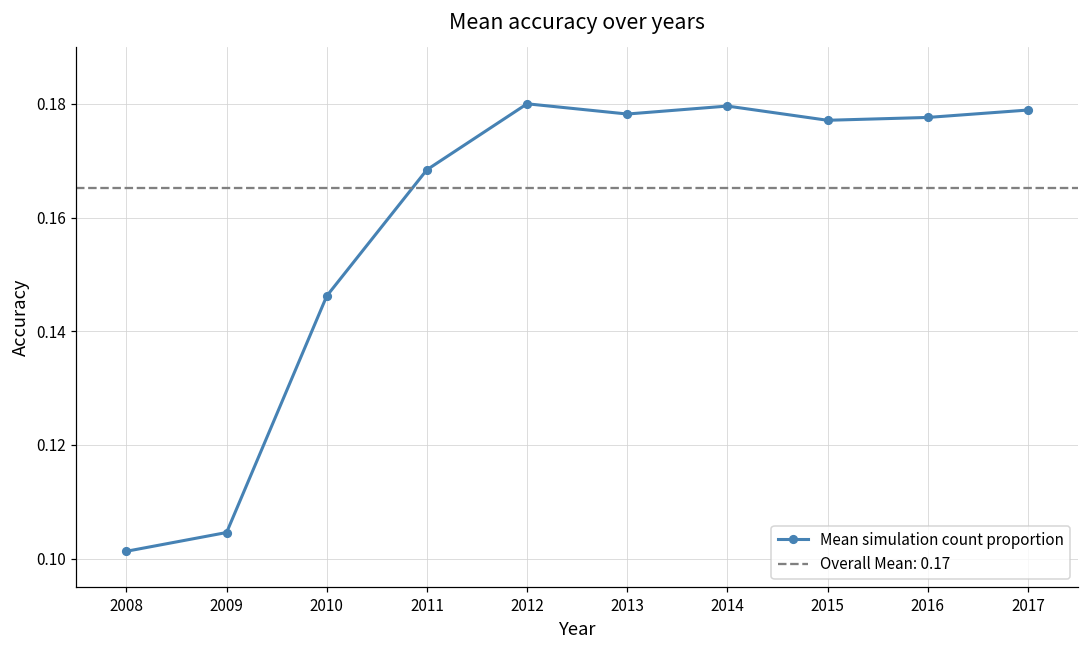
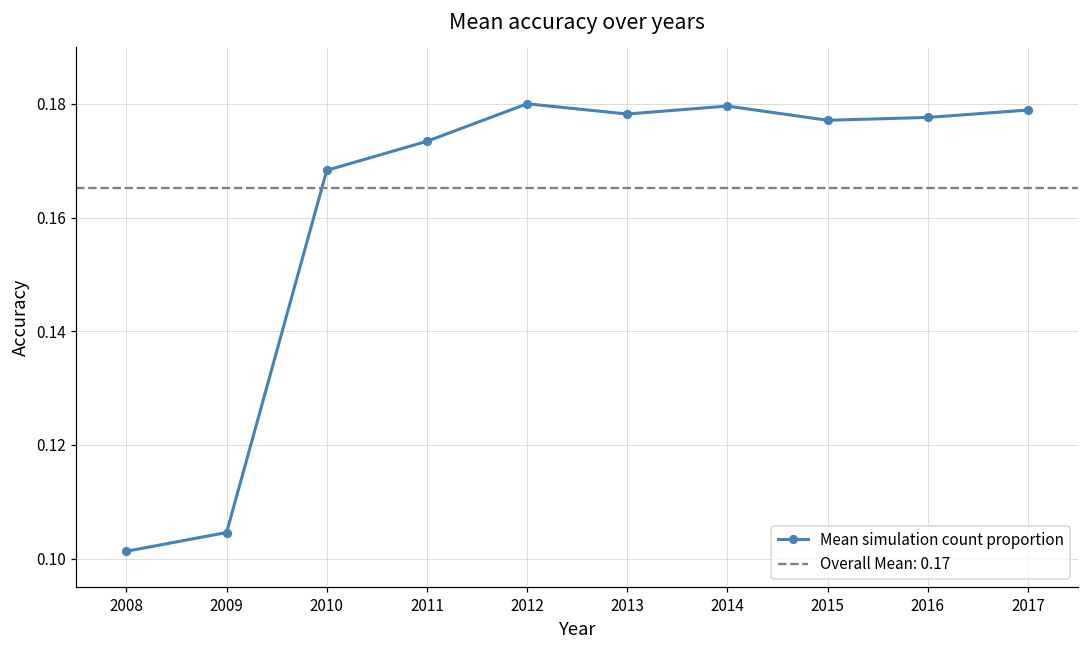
2010: 0.146 -> 0.168
2011: 0.168 -> 0.173
